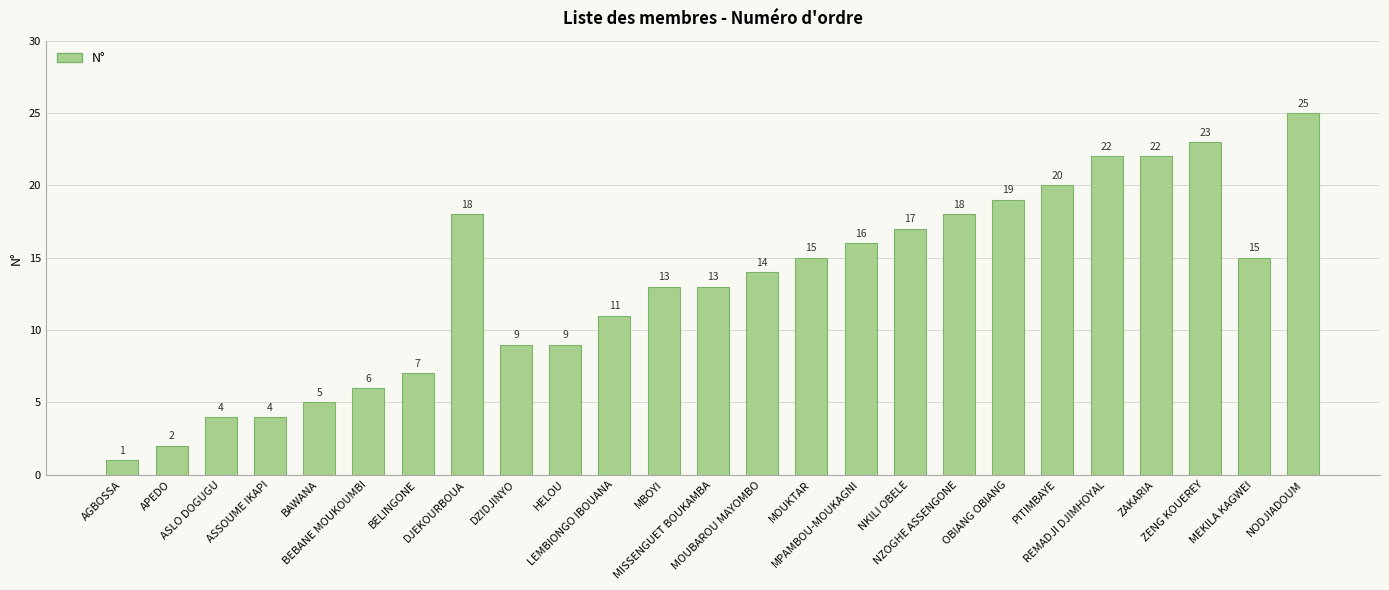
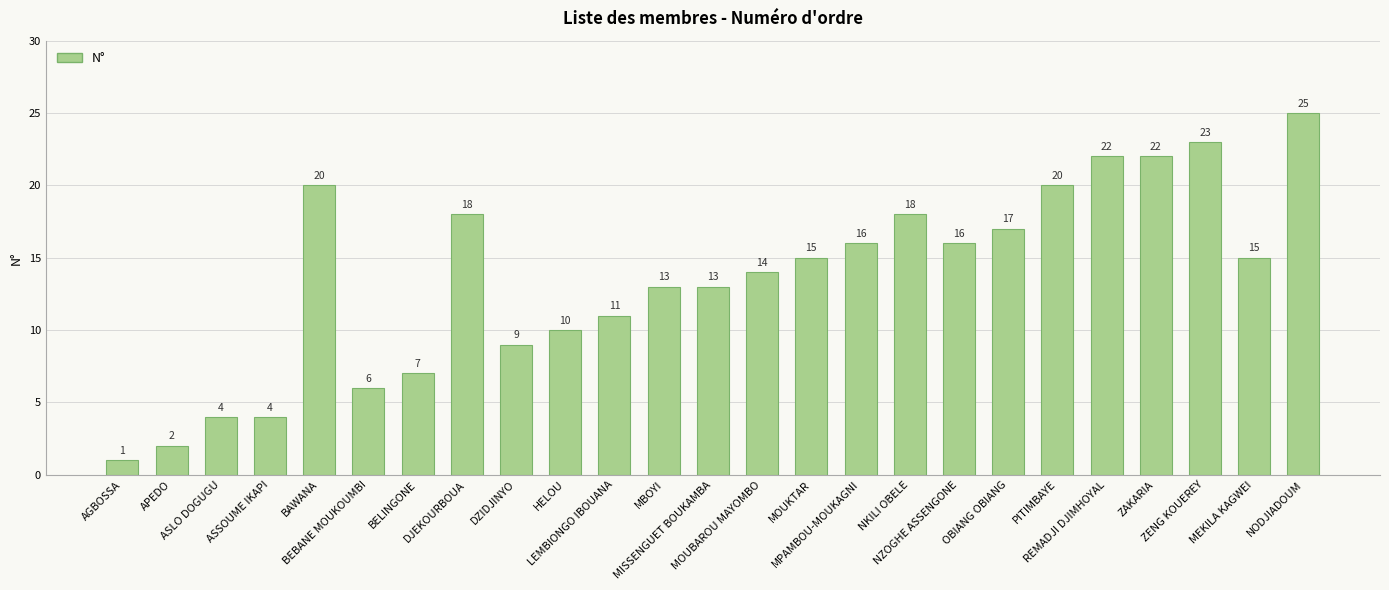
BAWANA: 5 -> 20
HELOU: 9 -> 10
NKILI OBELE: 17 -> 18
NZOGHE ASSENGONE: 18 -> 16
OBIANG OBIANG: 19 -> 17
